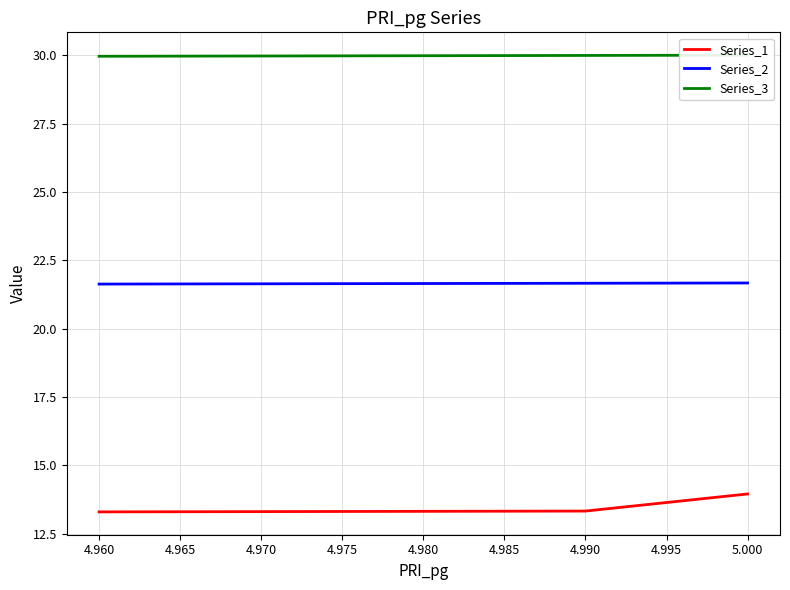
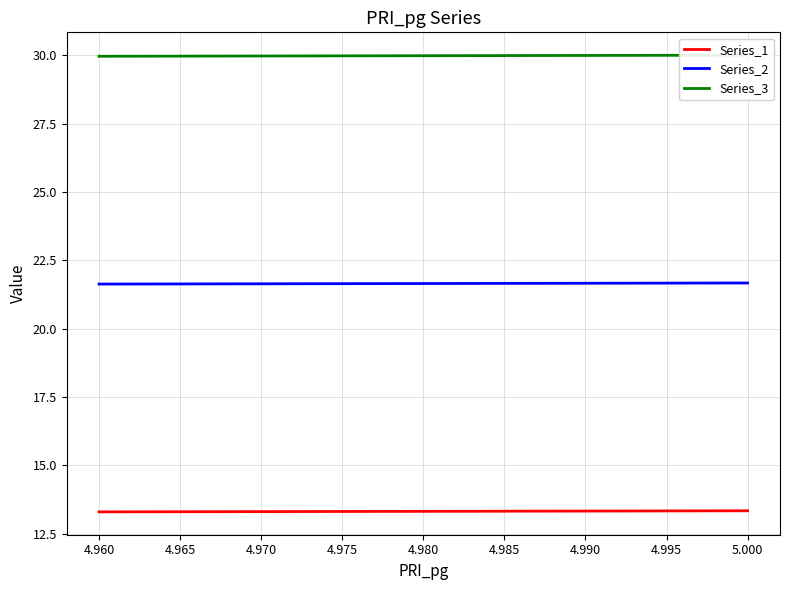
Series_1, 5.000: 13.9 -> 13.3
